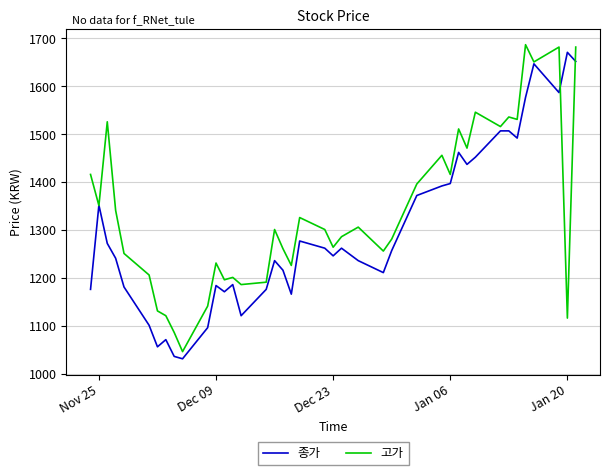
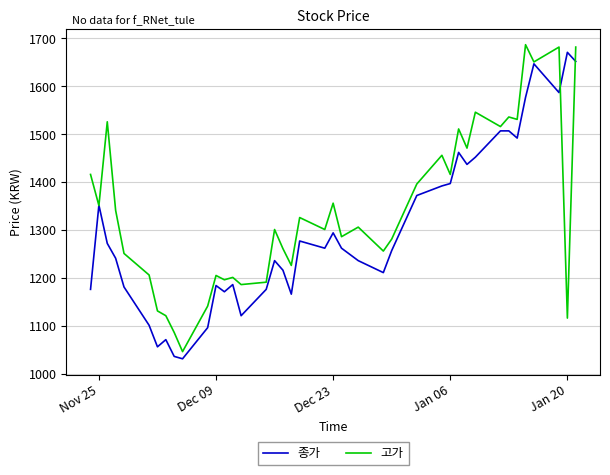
고가, Dec 09: 1230 -> 1210
종가, Dec 23: 1250 -> 1290
고가, Dec 23: 1260 -> 1360
